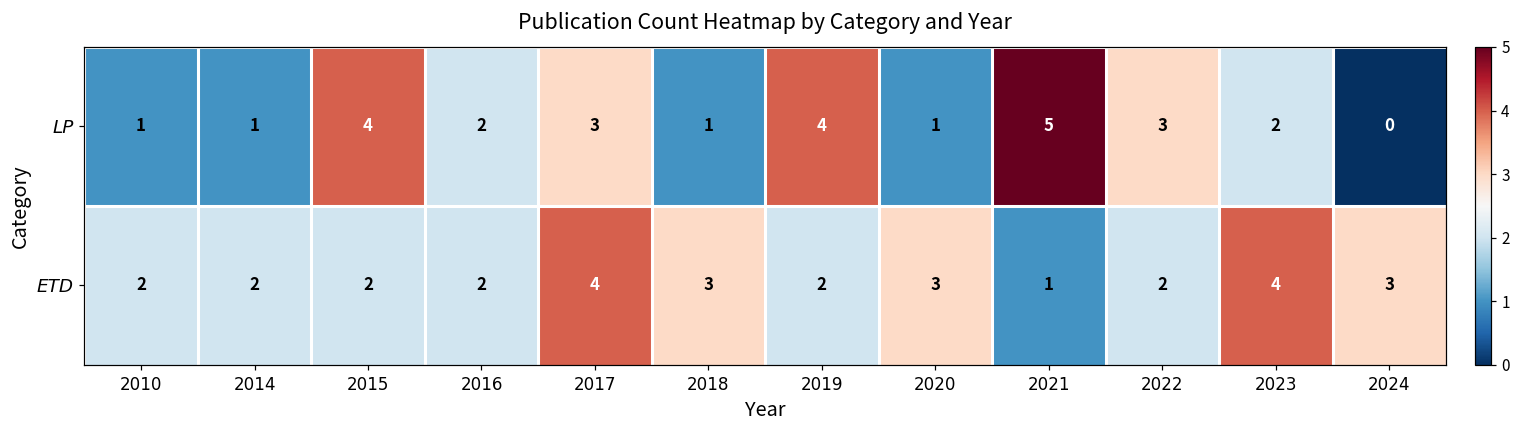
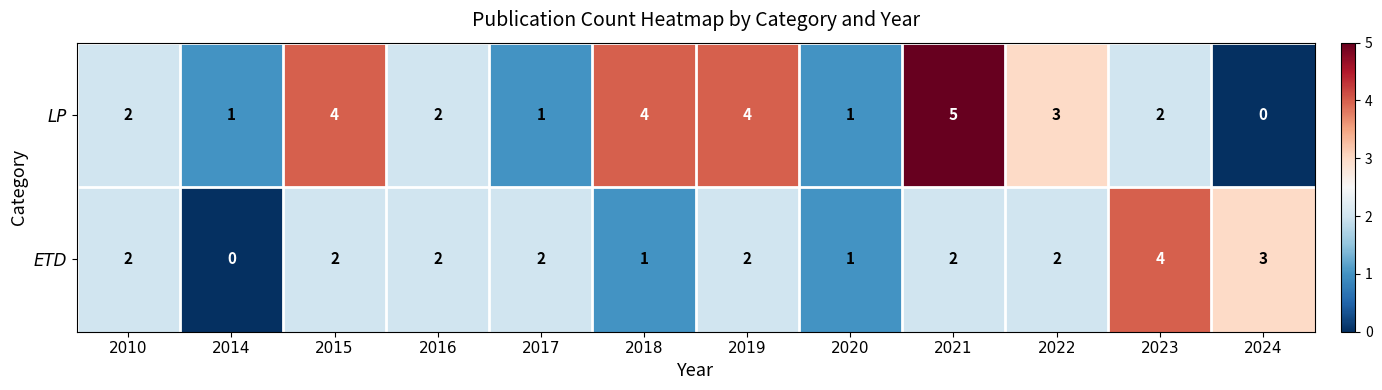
LP, 2010: 1 -> 2
LP, 2017: 3 -> 1
LP, 2018: 1 -> 4
ETD, 2014: 2 -> 0
ETD, 2017: 4 -> 2
ETD, 2018: 3 -> 1
ETD, 2020: 3 -> 1
ETD, 2021: 1 -> 2
